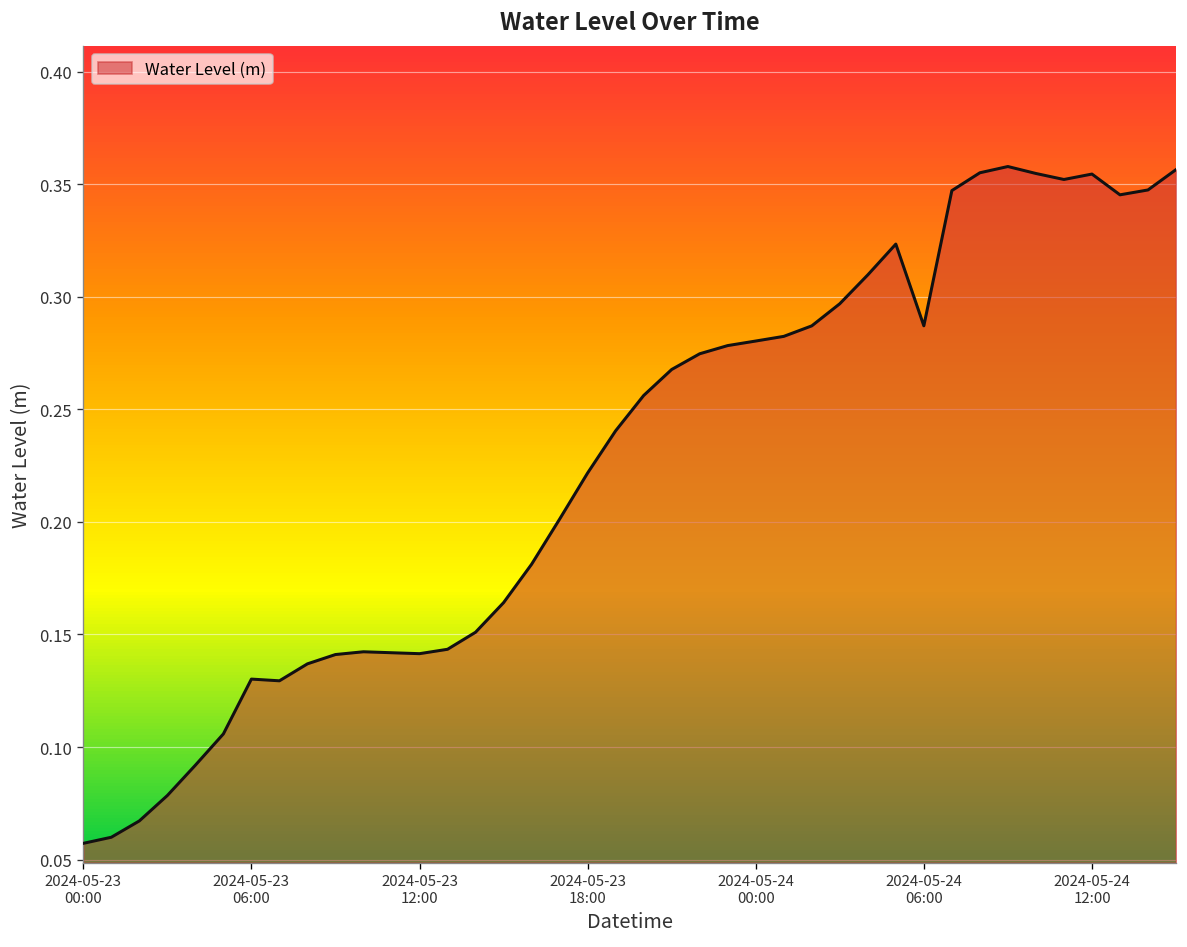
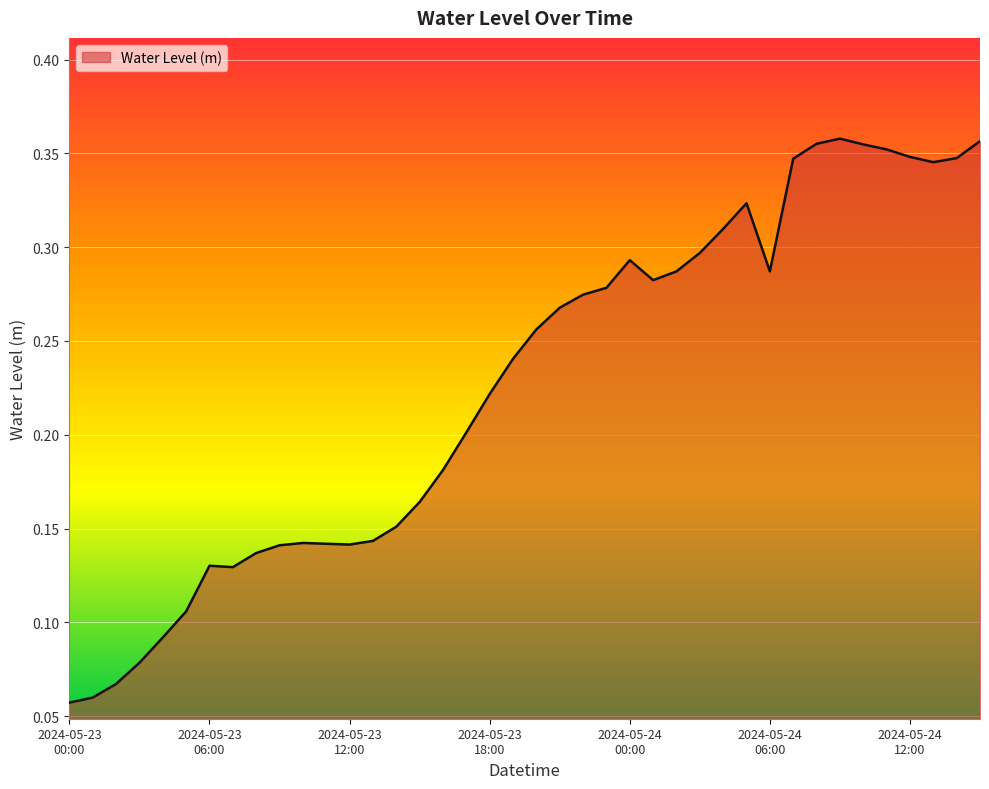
2024-05-24 00:00: 0.280 -> 0.293
2024-05-24 12:00: 0.354 -> 0.348
